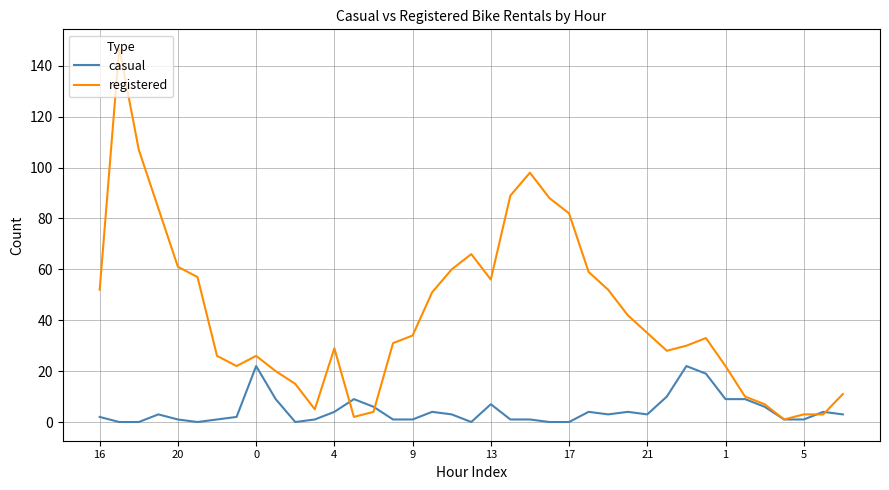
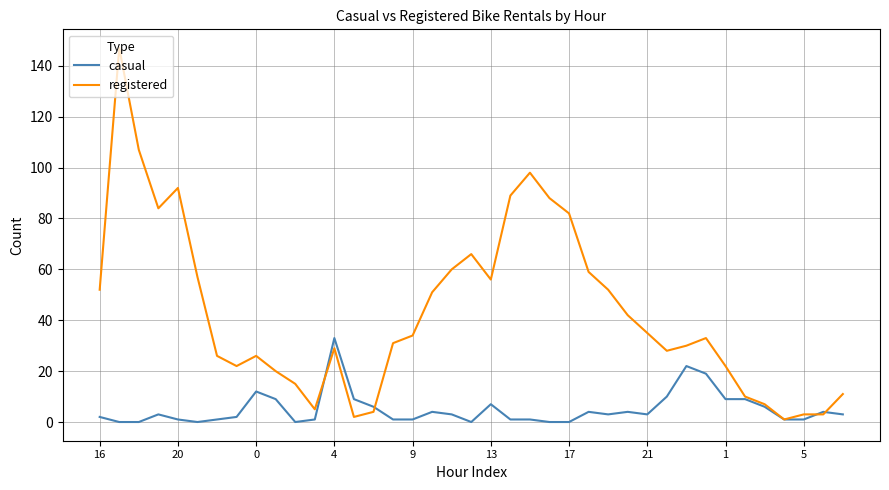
registered, 20: 61 -> 92
casual, 0: 22 -> 12
casual, 4: 4 -> 33
